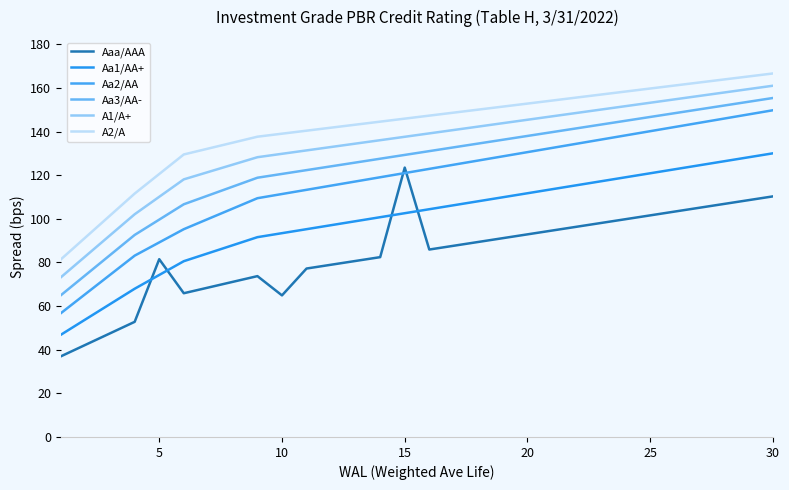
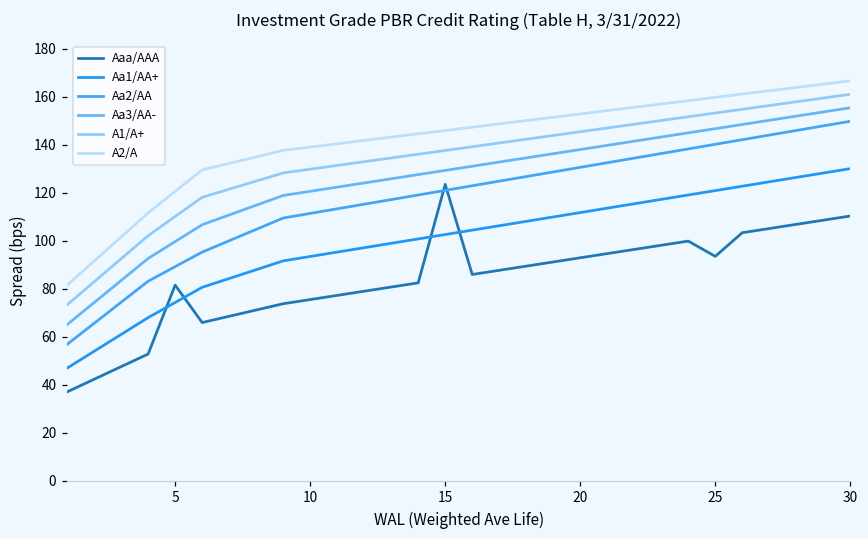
Aaa/AAA, 10: 65 -> 75
Aaa/AAA, 25: 102 -> 93
